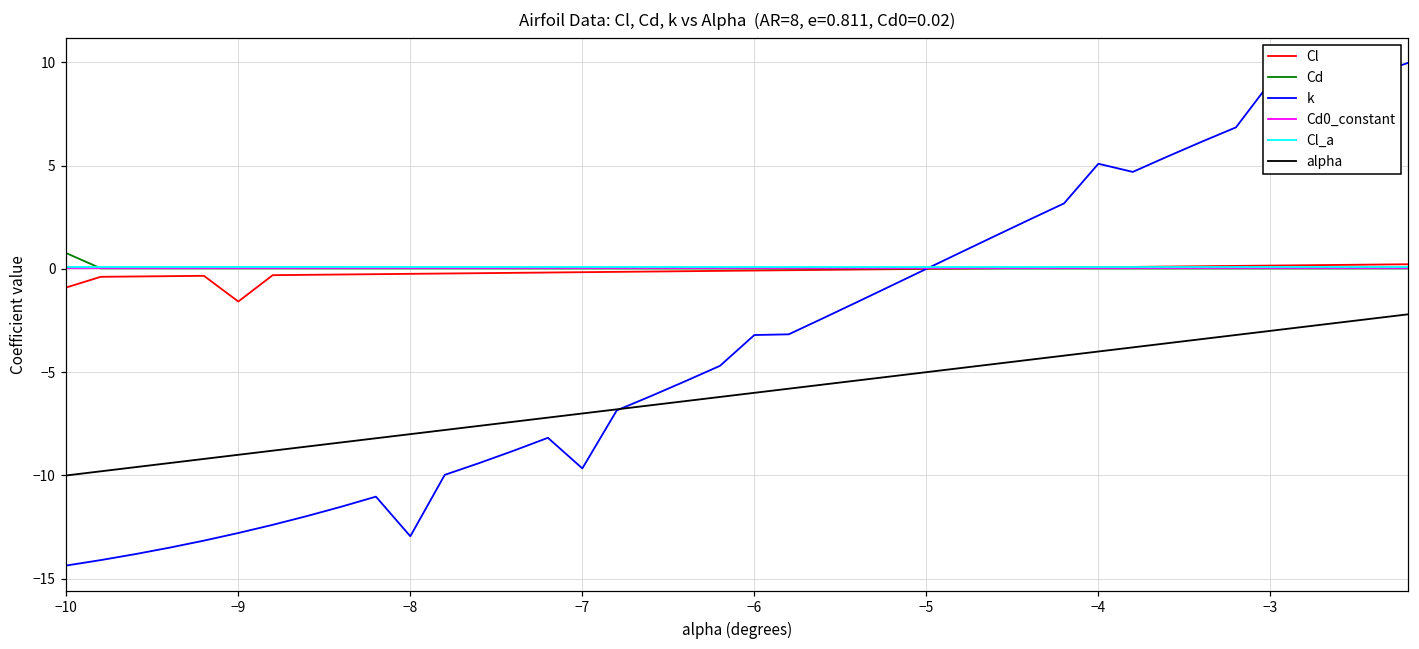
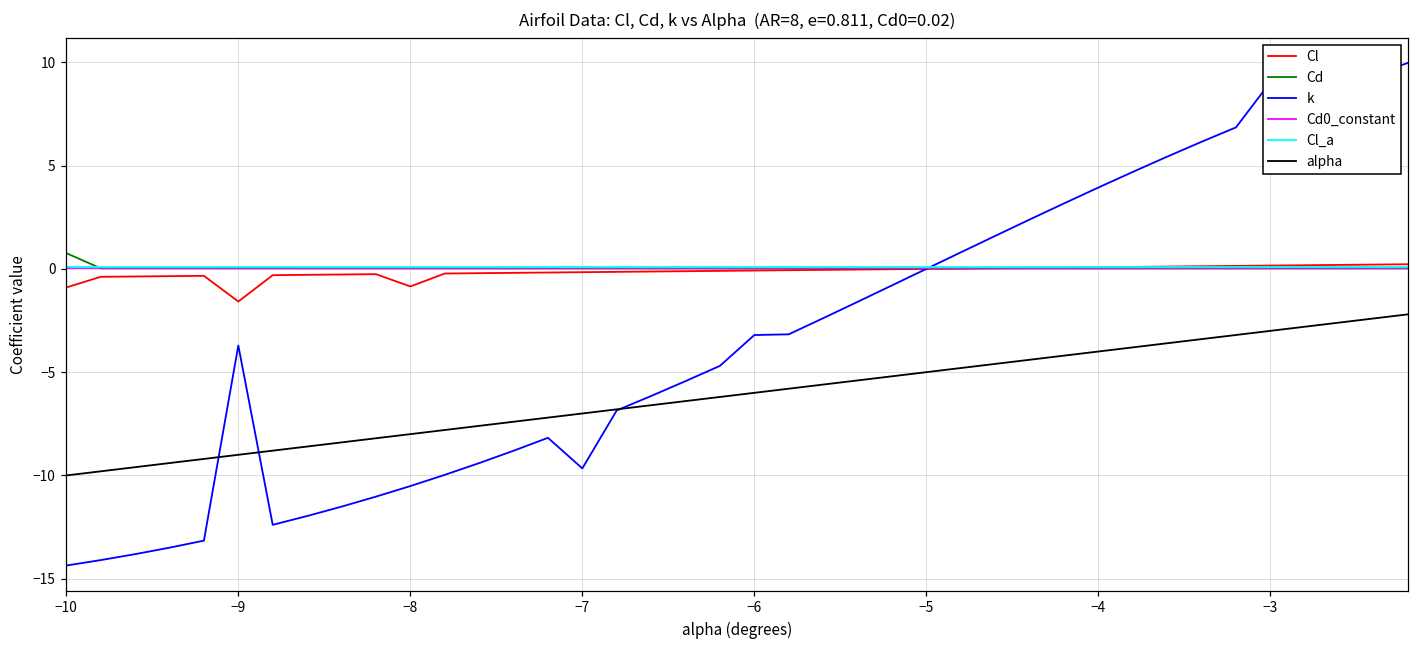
k, −9: -12.8 -> -3.7
Cl, −8: -0.2 -> -0.9
k, −8: -12.9 -> -10.5
k, −4: 5.1 -> 3.9
